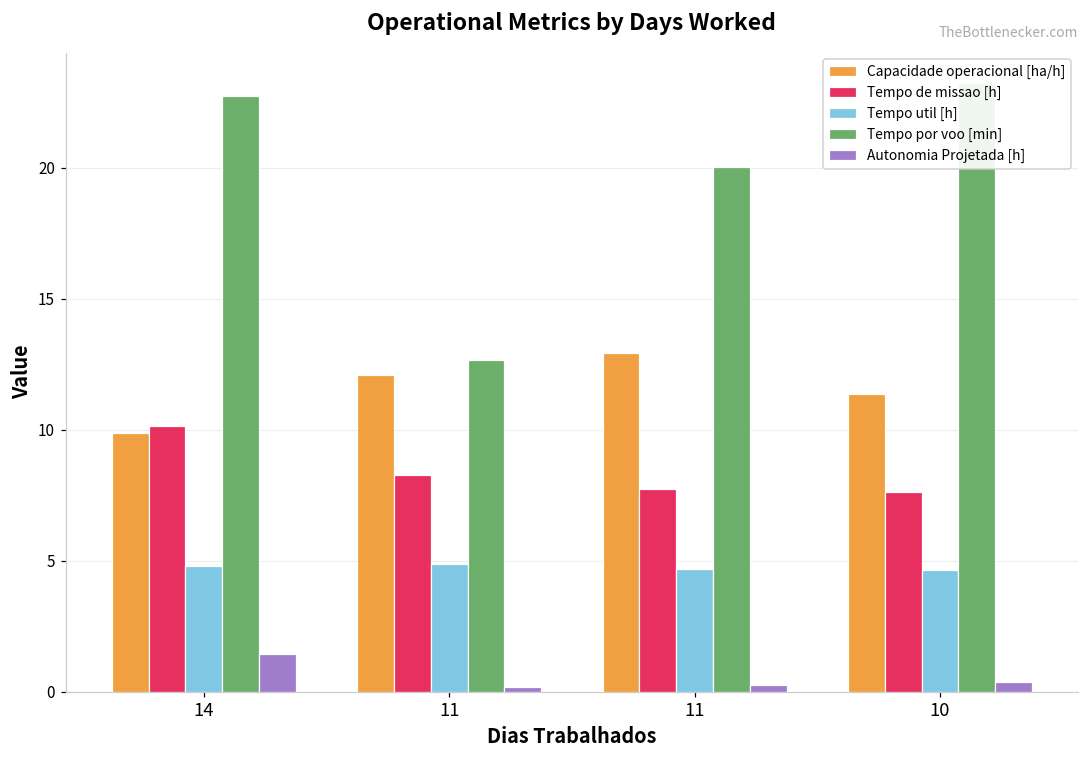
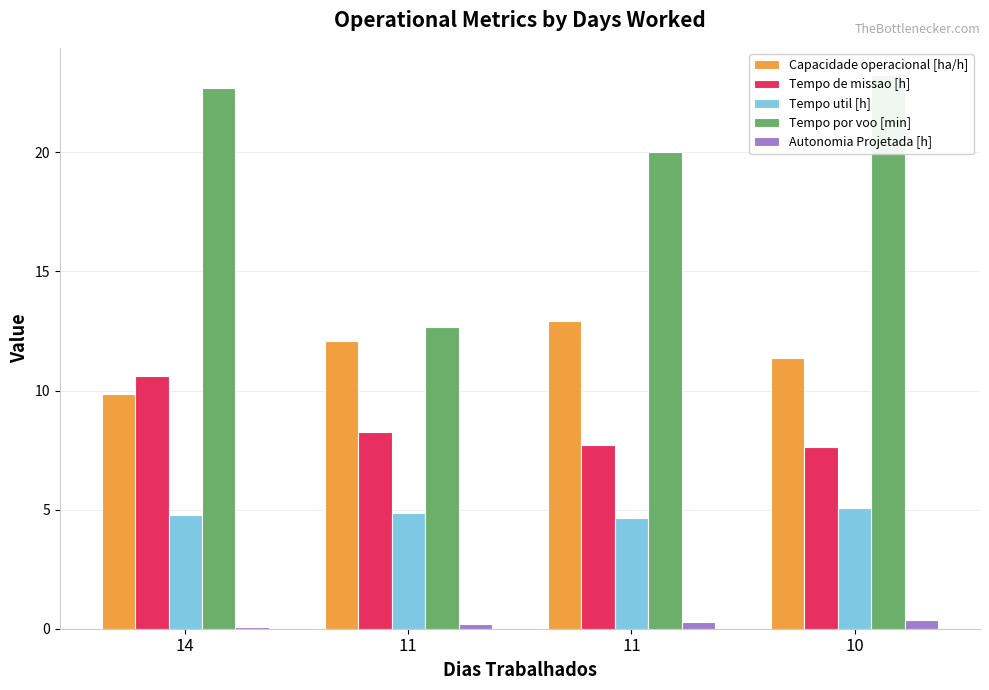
Tempo de missao [h], 14: 10.2 -> 10.6
Autonomia Projetada [h], 14: 1.4 -> 0.1
Tempo util [h], 10: 4.7 -> 5.1
